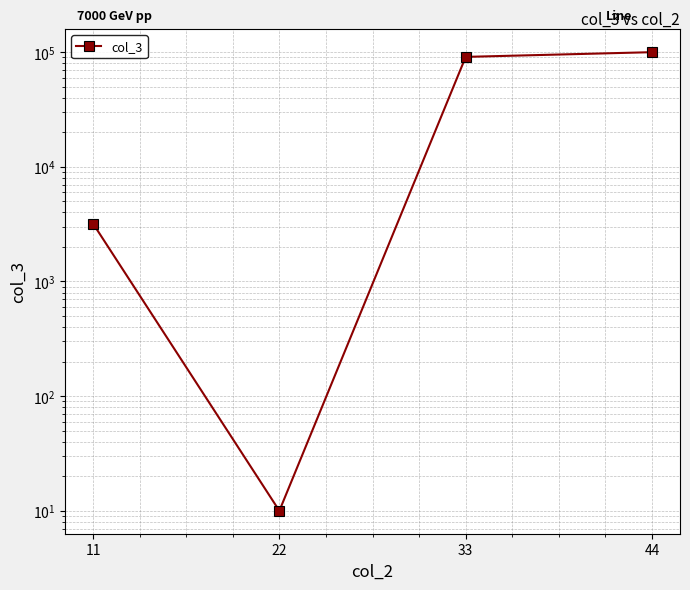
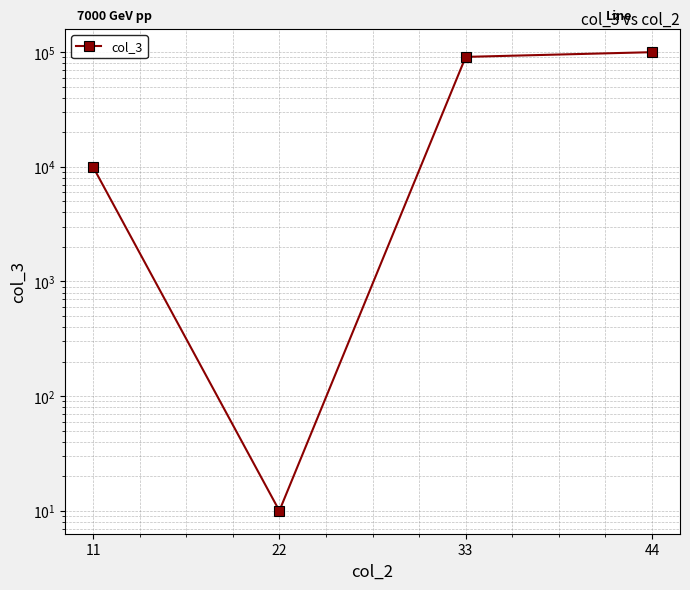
11: 3200 -> 10000
